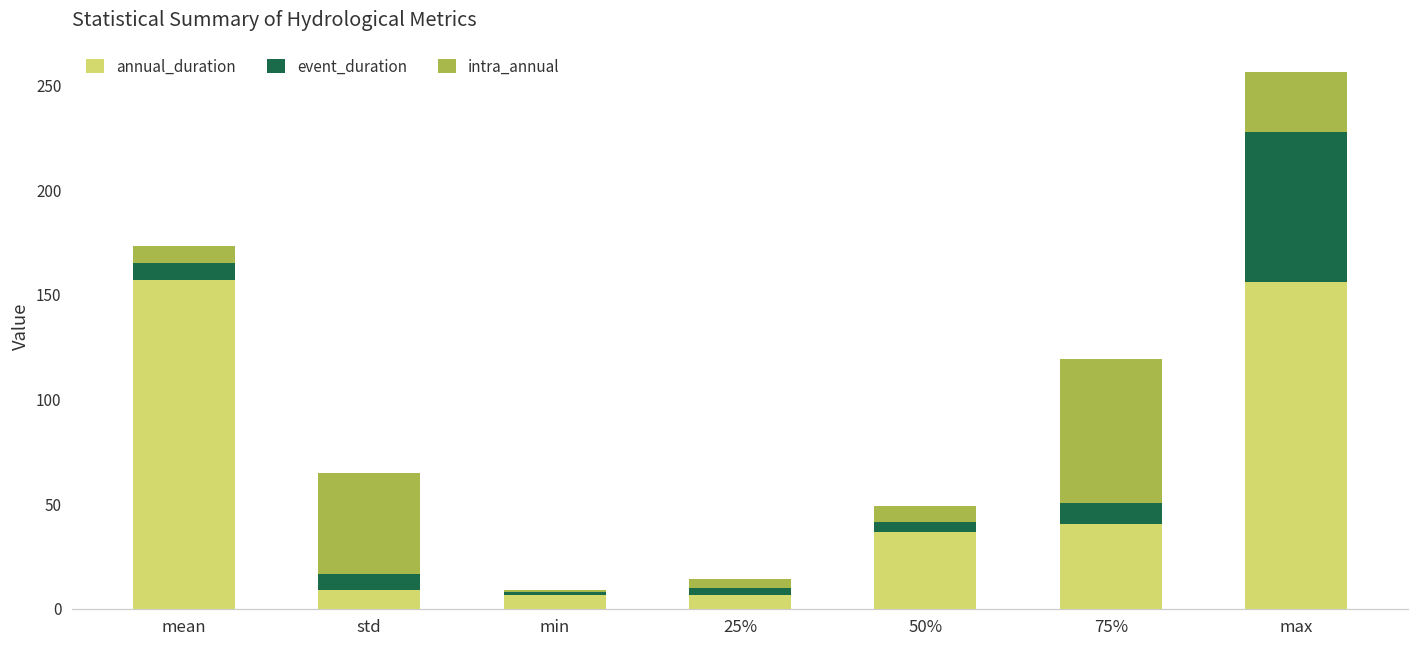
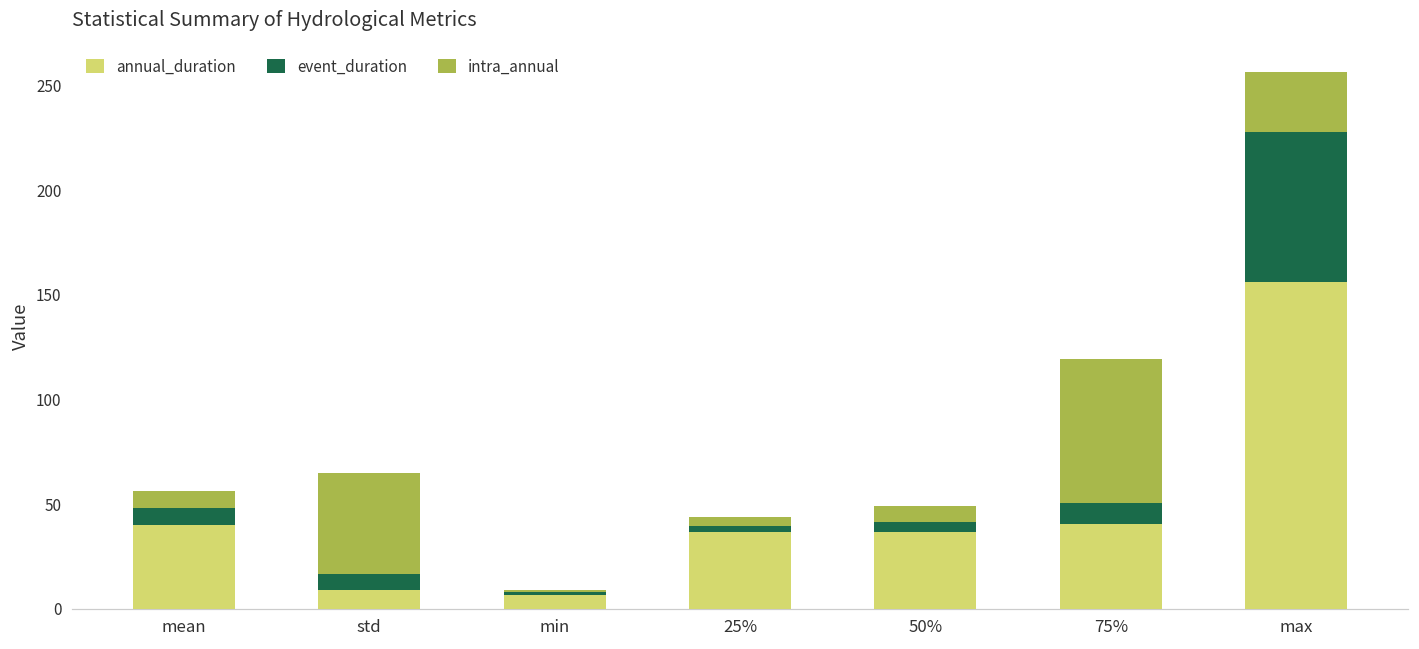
annual_duration, mean: 157 -> 40
annual_duration, 25%: 7 -> 36
